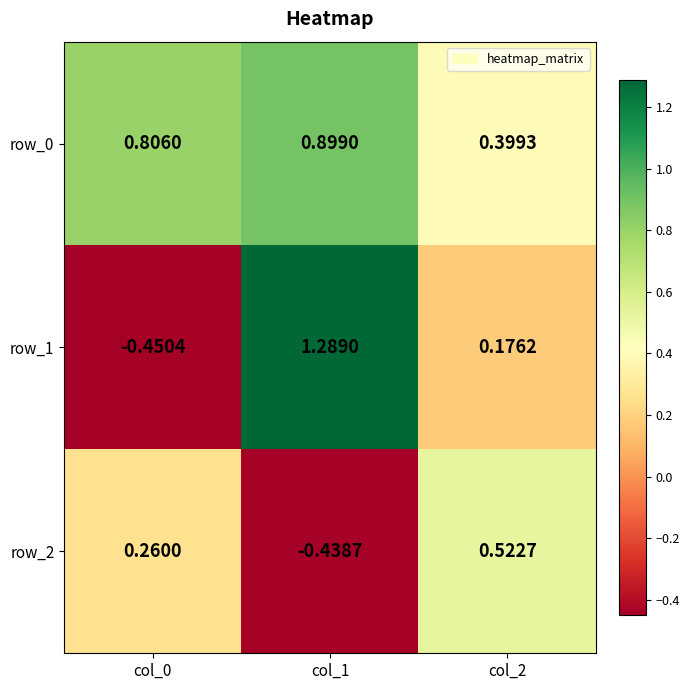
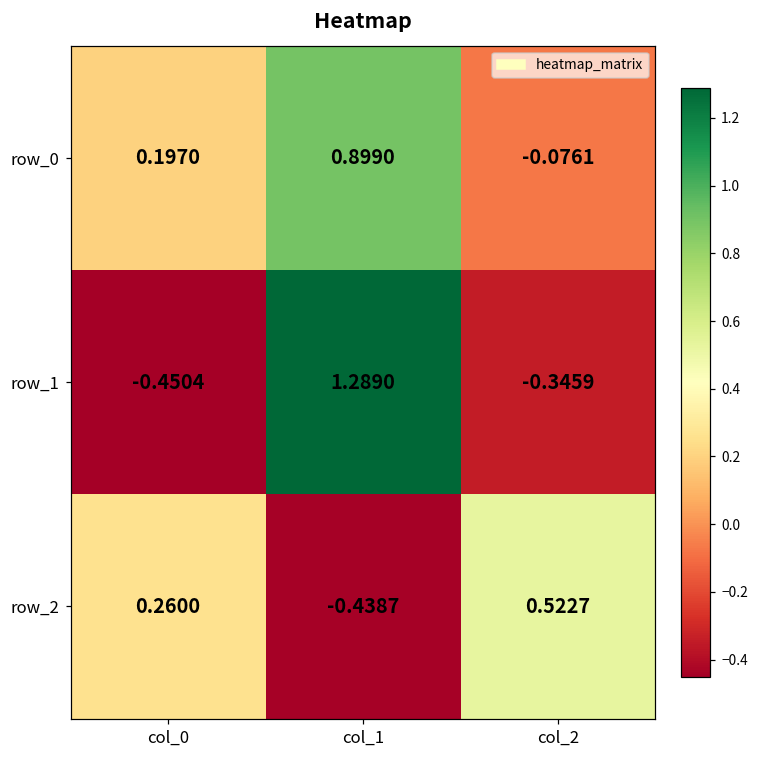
row_0, col_0: 0.8060 -> 0.1970
row_0, col_2: 0.3993 -> -0.0761
row_1, col_2: 0.1762 -> -0.3459
